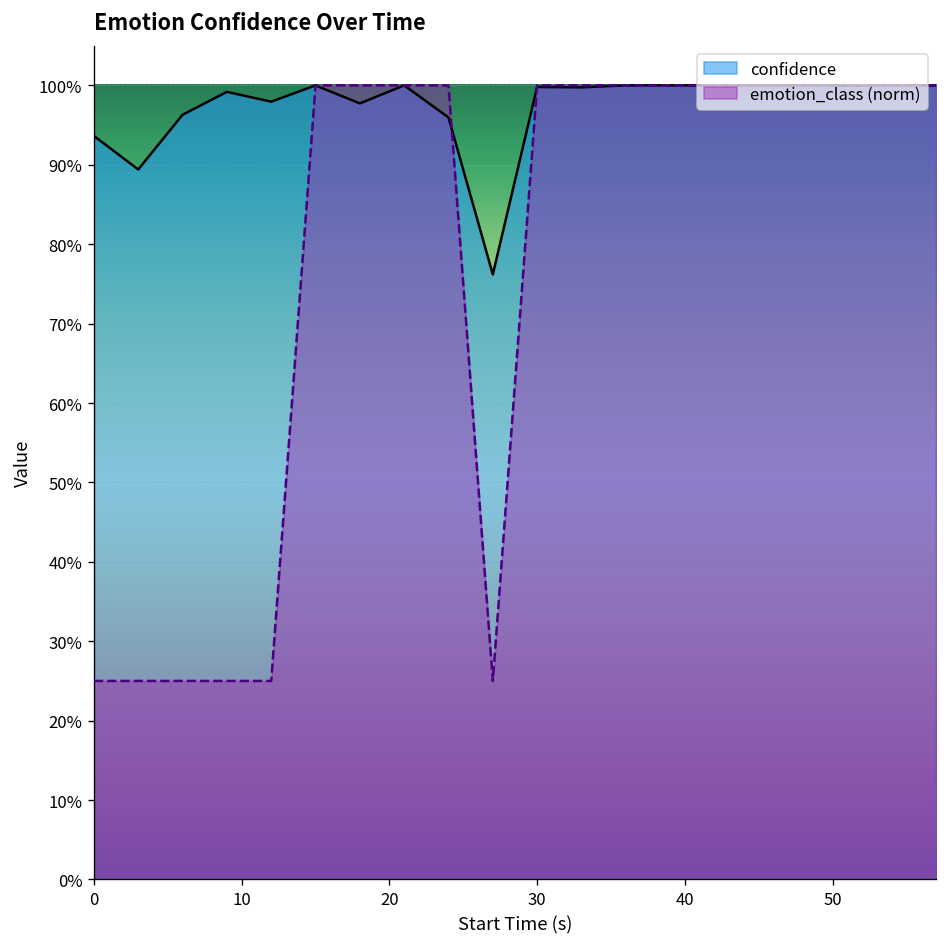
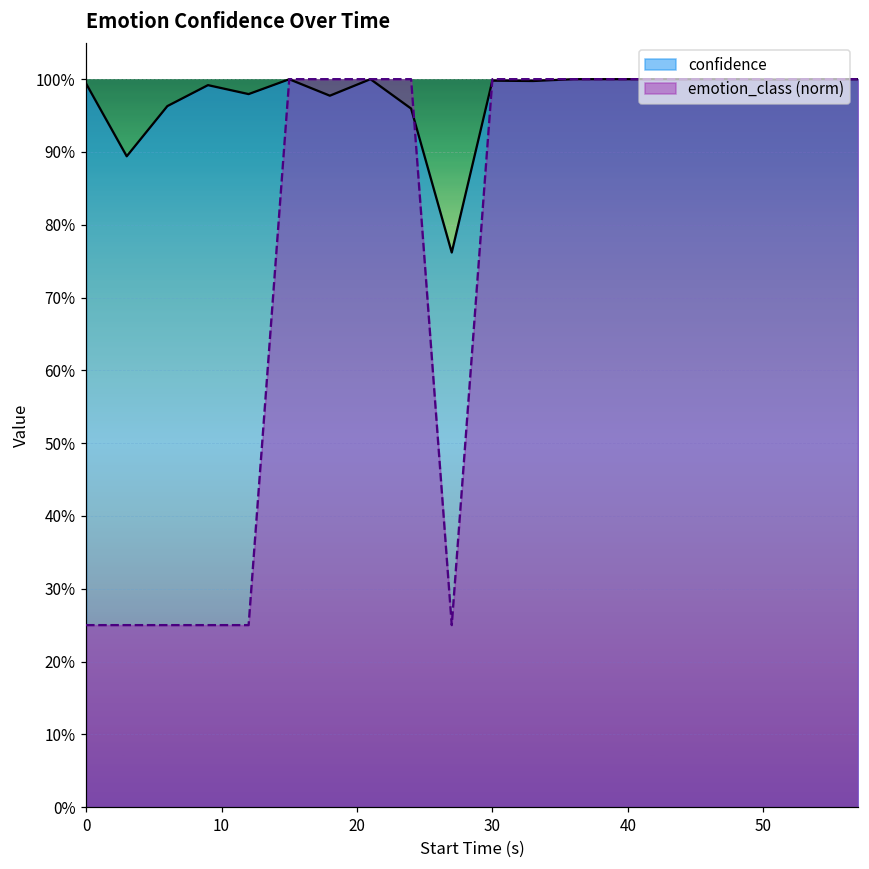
confidence, 0: 94% -> 99%
